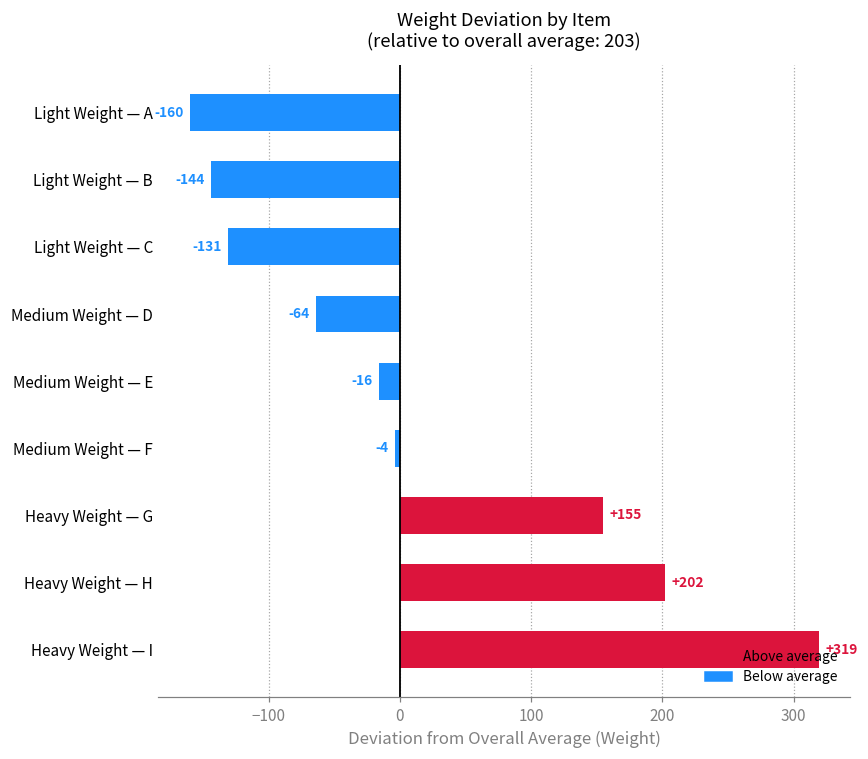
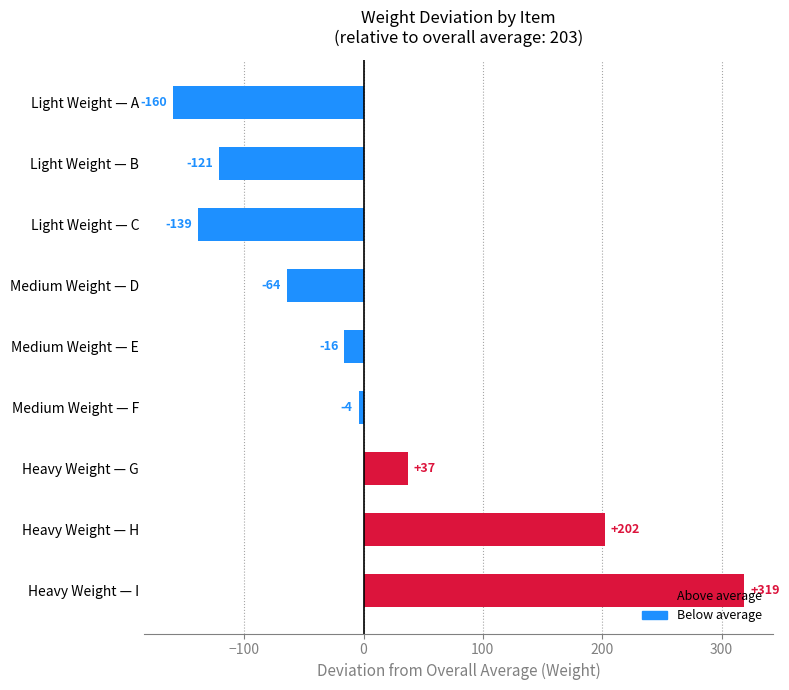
Light Weight — B: -144 -> -121
Light Weight — C: -131 -> -139
Heavy Weight — G: +155 -> +37
